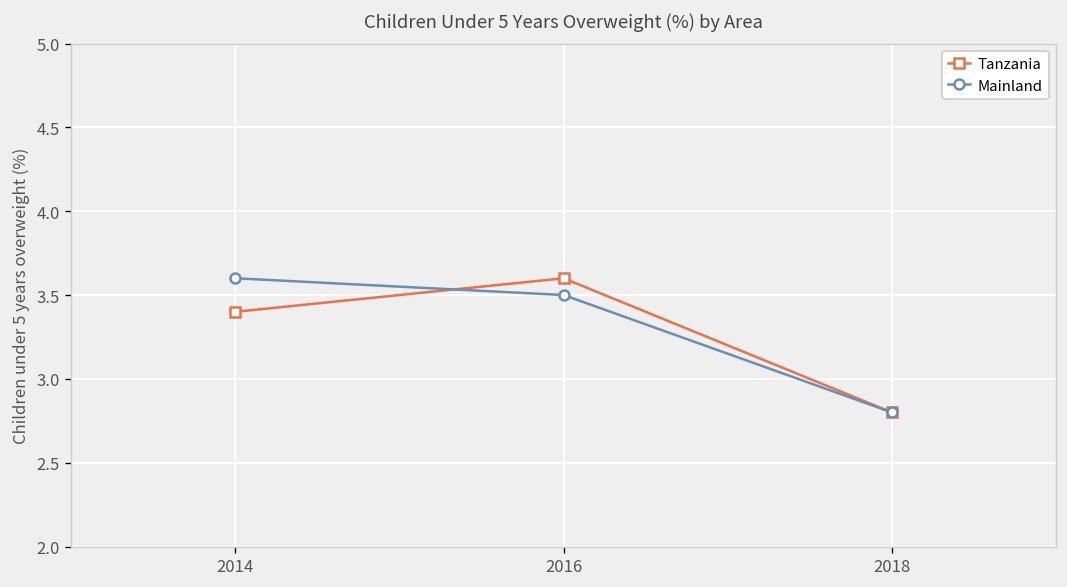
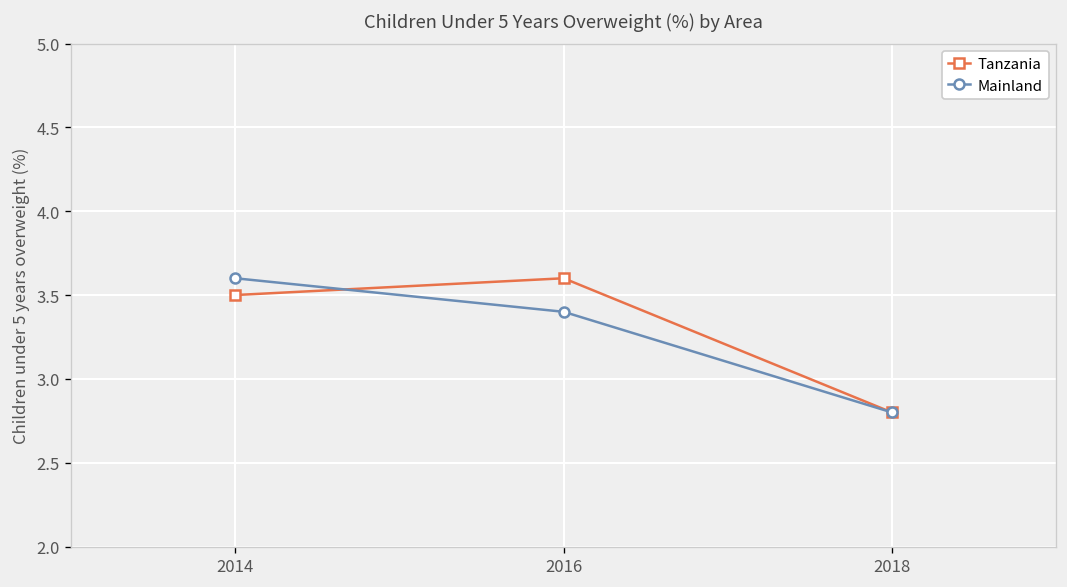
Tanzania, 2014: 3.4 -> 3.5
Mainland, 2016: 3.5 -> 3.4
